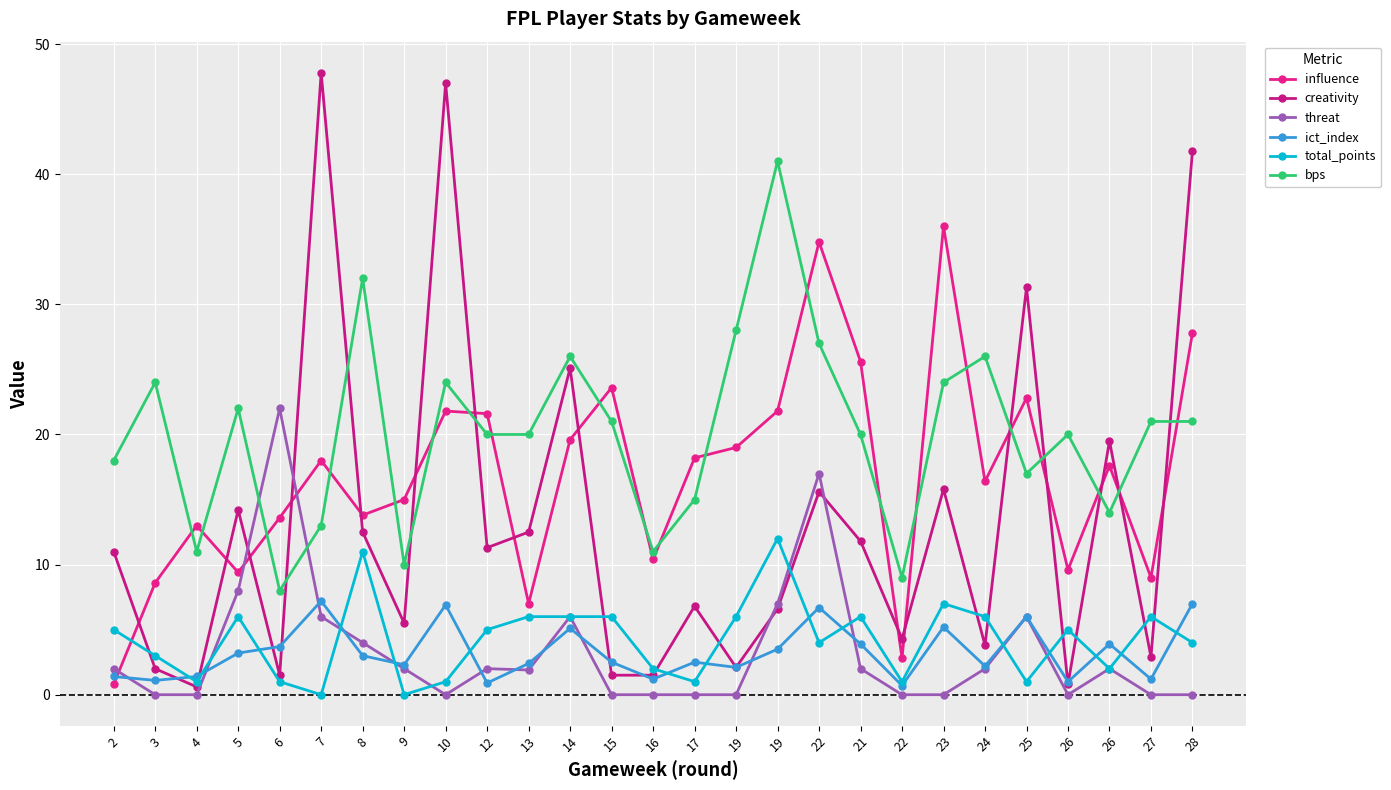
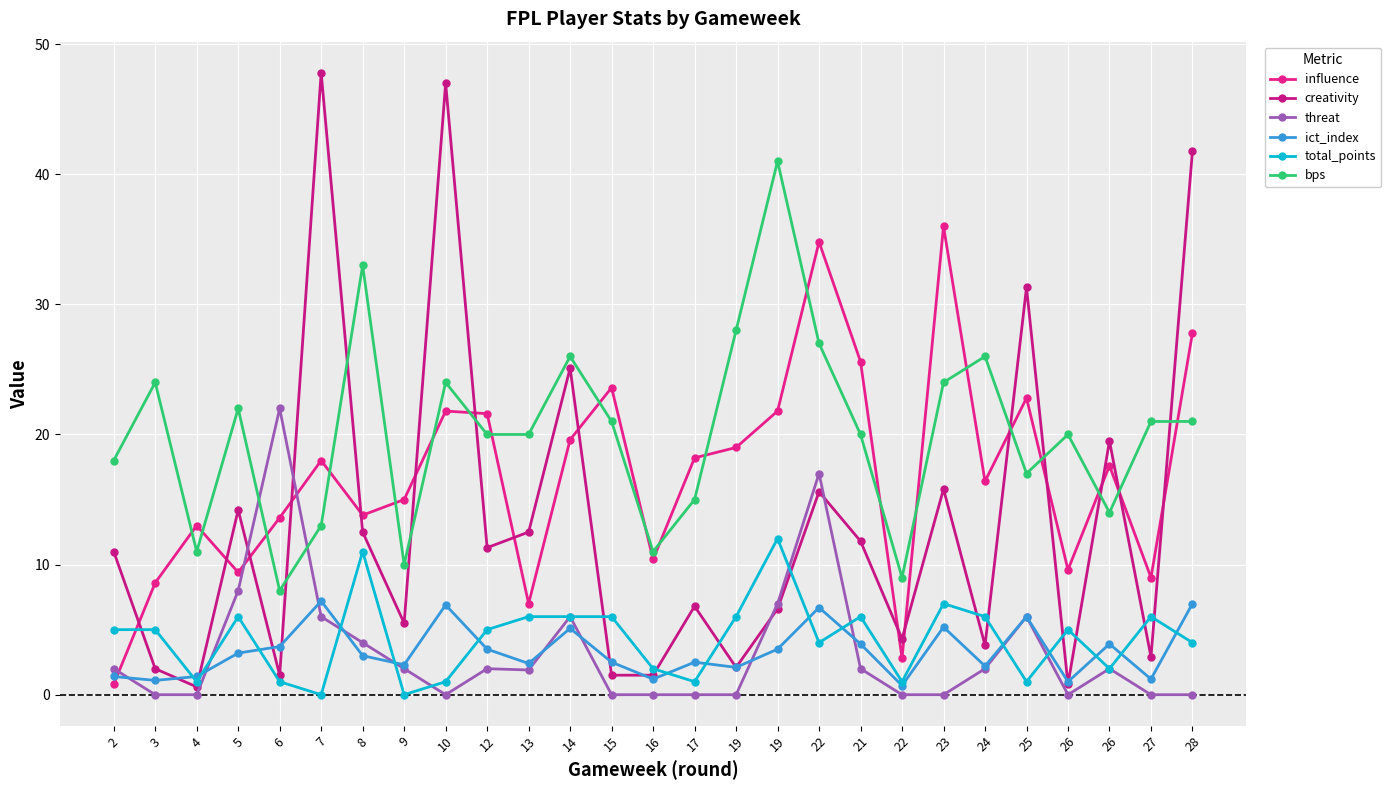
total_points, 3: 3 -> 5
bps, 8: 32 -> 33
ict_index, 12: 0.9 -> 3.5
